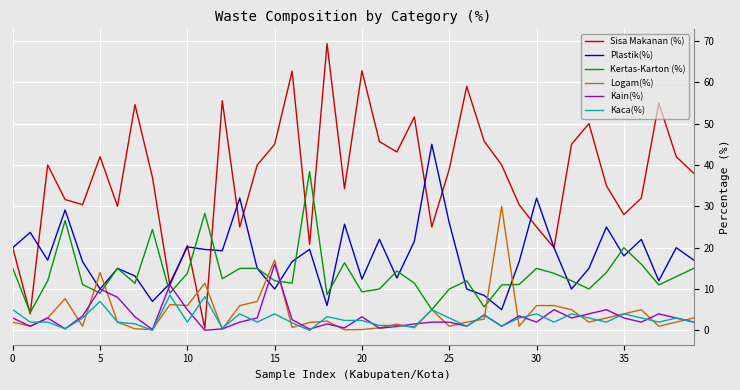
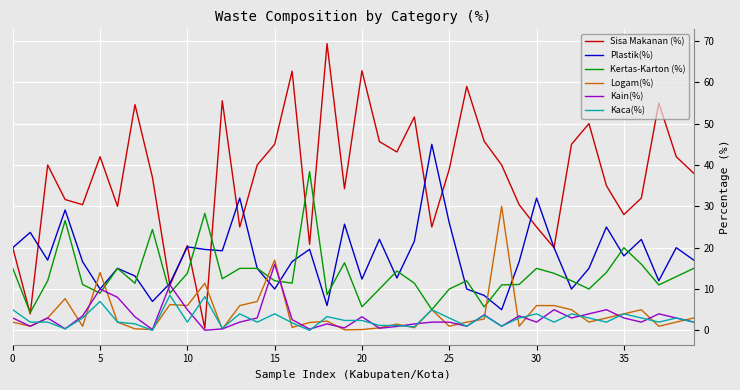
Kertas-Karton (%), 20: 9 -> 6
